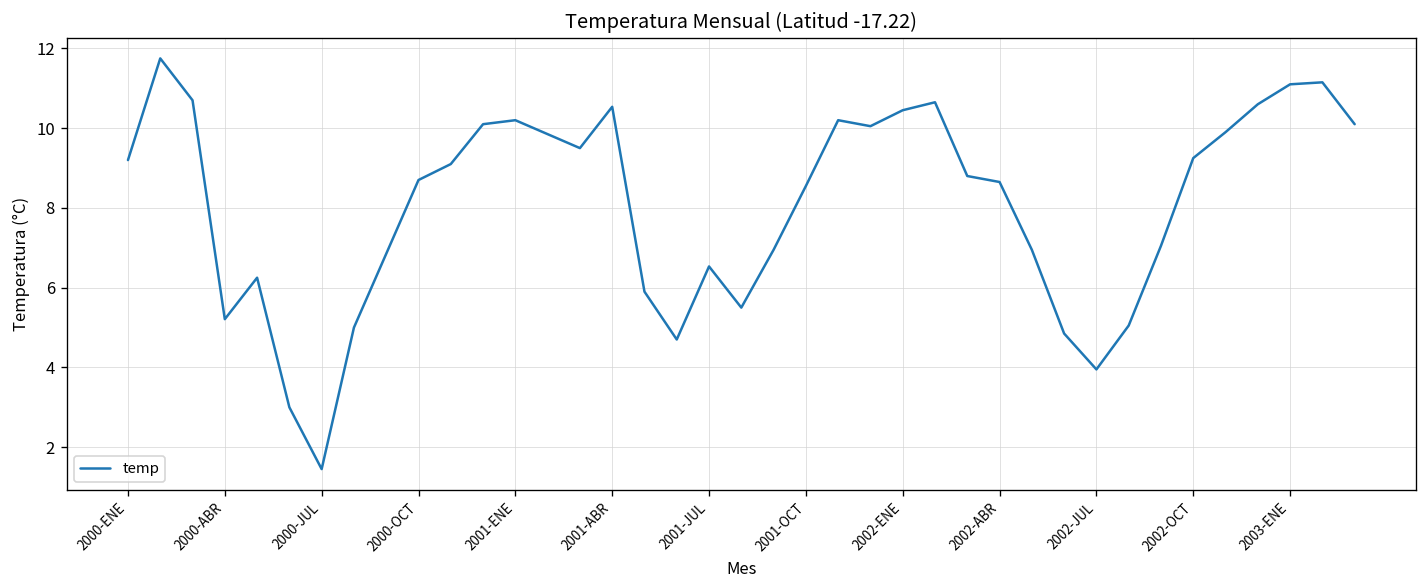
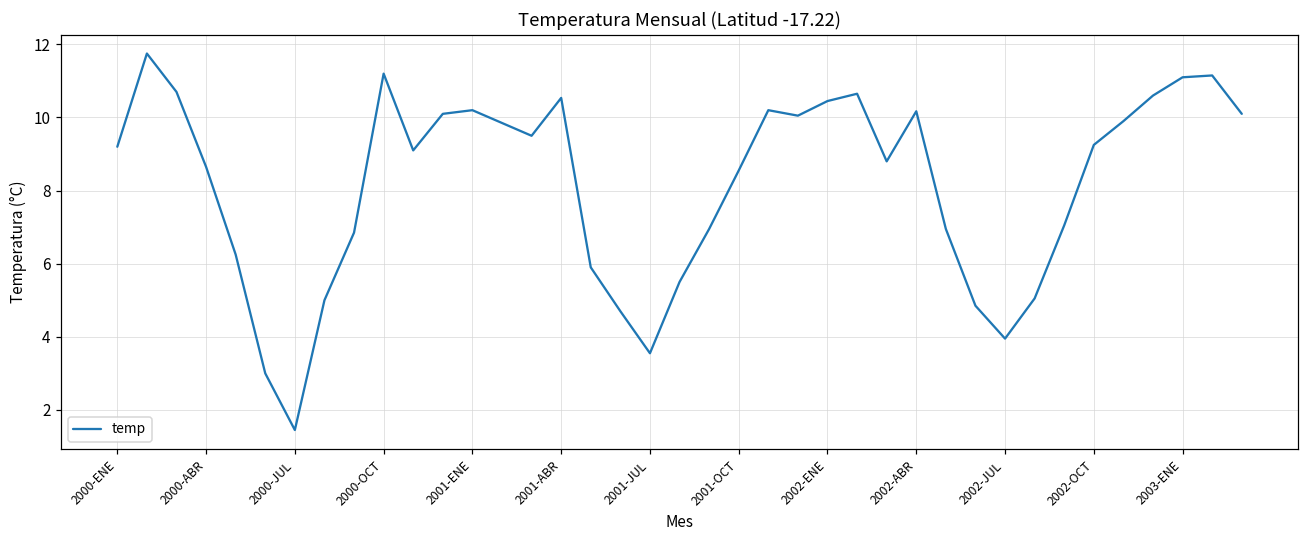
2000-ABR: 5.2 -> 8.7
2000-OCT: 8.7 -> 11.2
2001-JUL: 6.5 -> 3.6
2002-ABR: 8.7 -> 10.2
